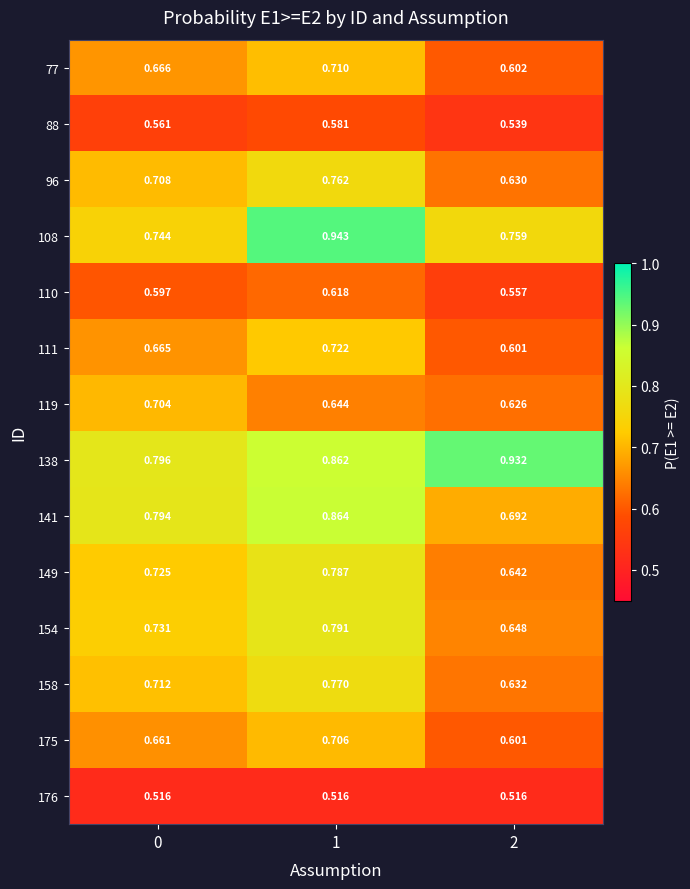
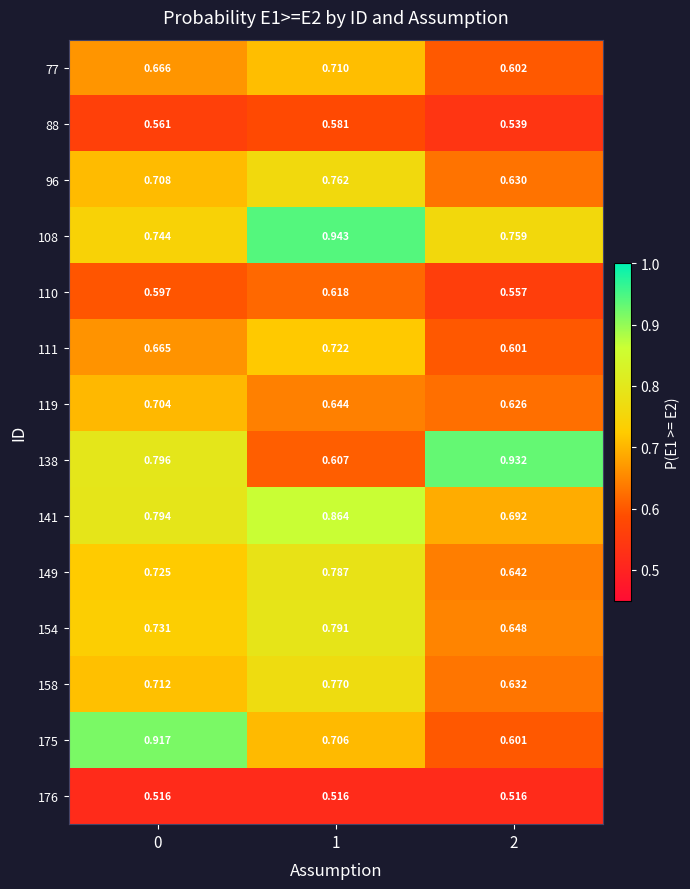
138, 1: 0.862 -> 0.607
175, 0: 0.661 -> 0.917
